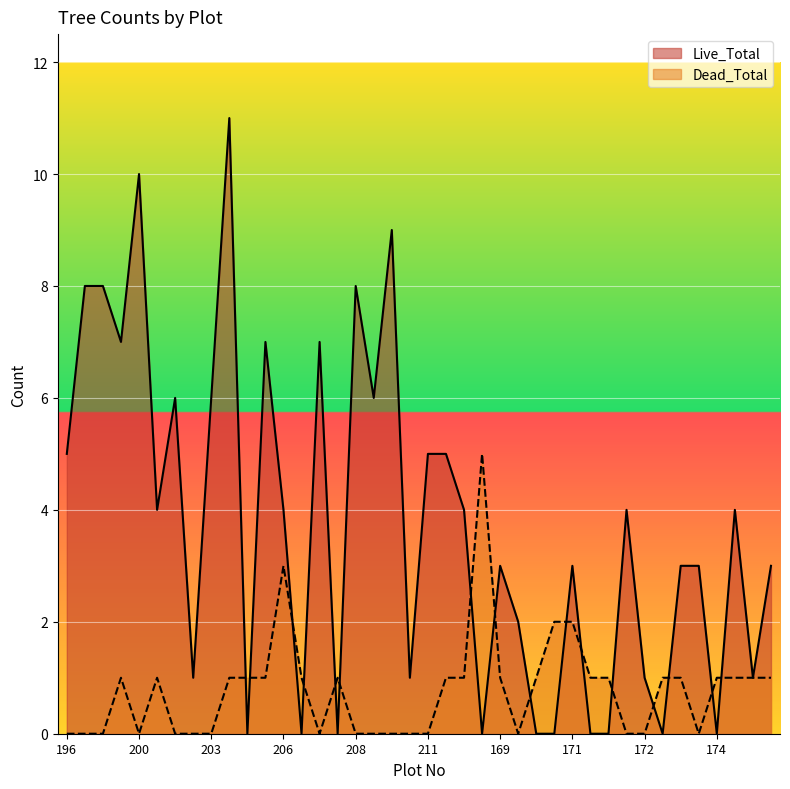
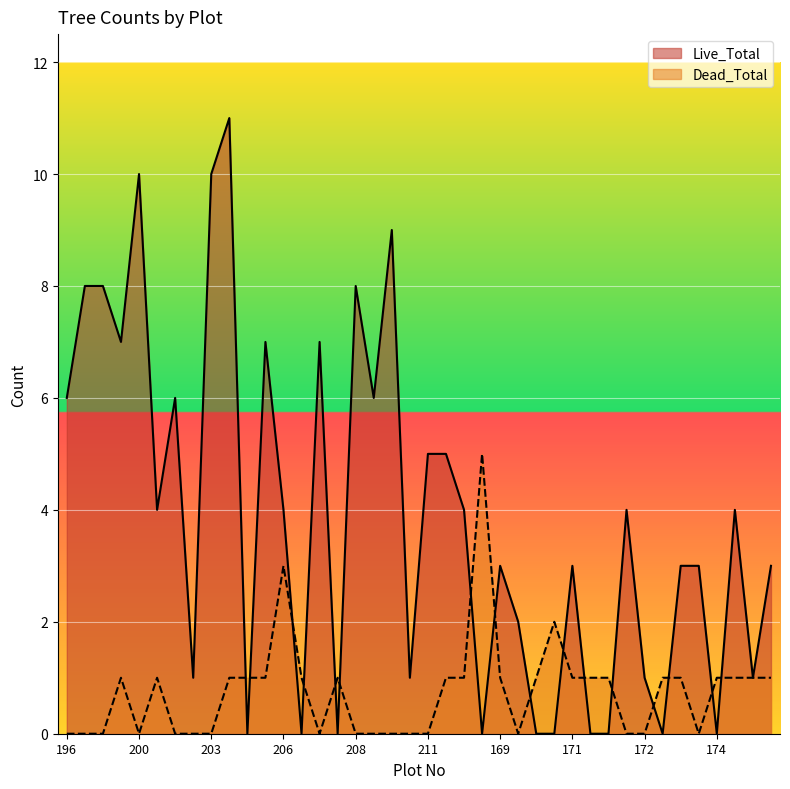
Live_Total, 196: 5 -> 6
Live_Total, 203: 6 -> 10
Dead_Total, 171: 2 -> 1
